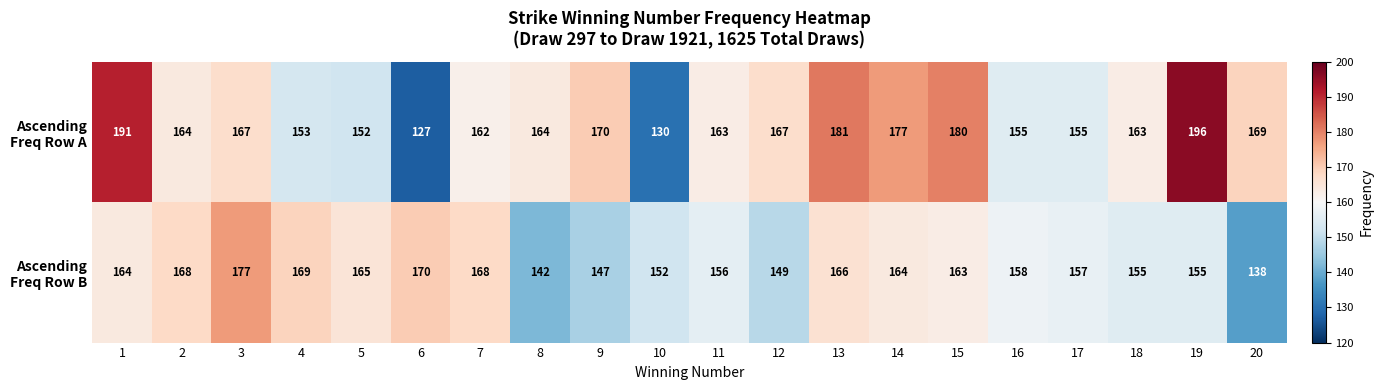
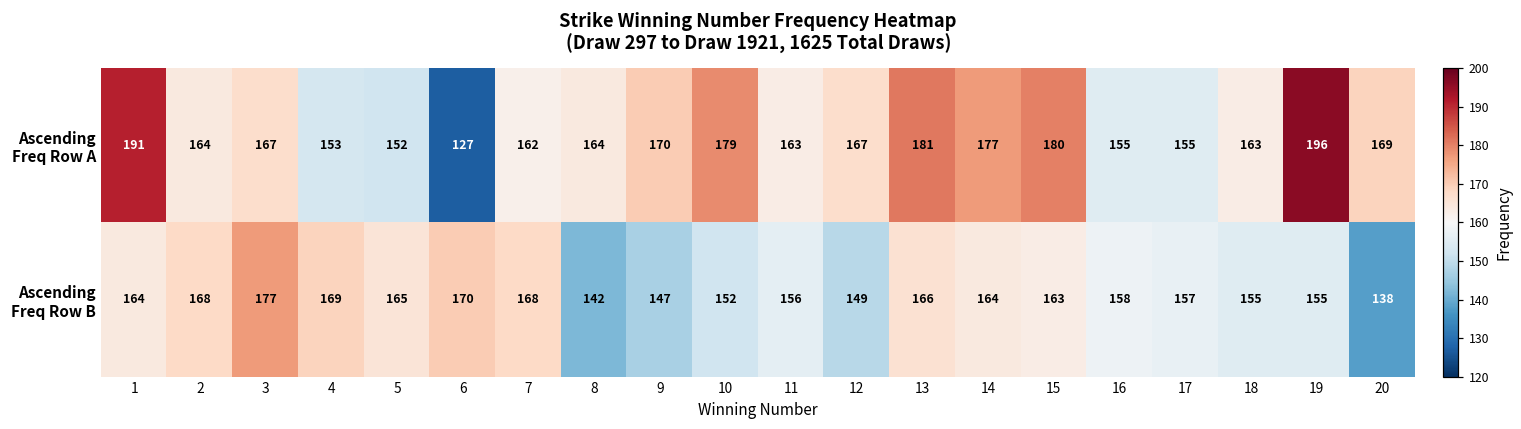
Ascending Freq Row A, 10: 130 -> 179
